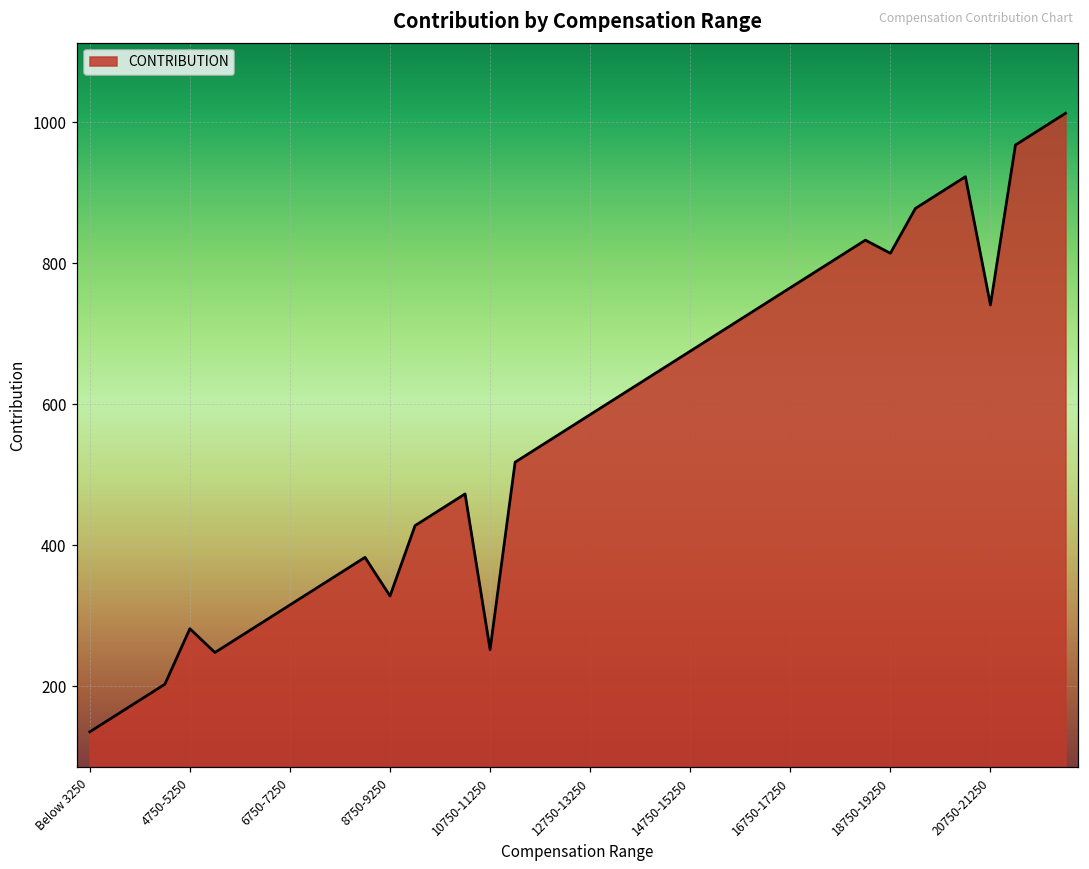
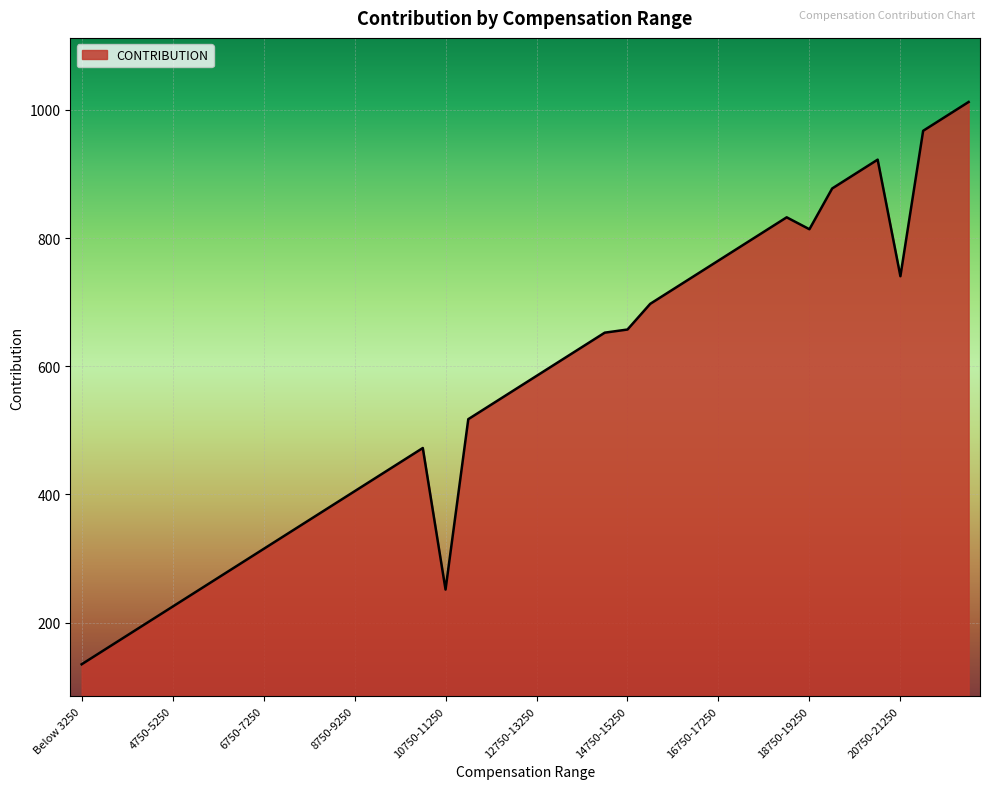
4750-5250: 280 -> 230
8750-9250: 330 -> 410
14750-15250: 680 -> 660
